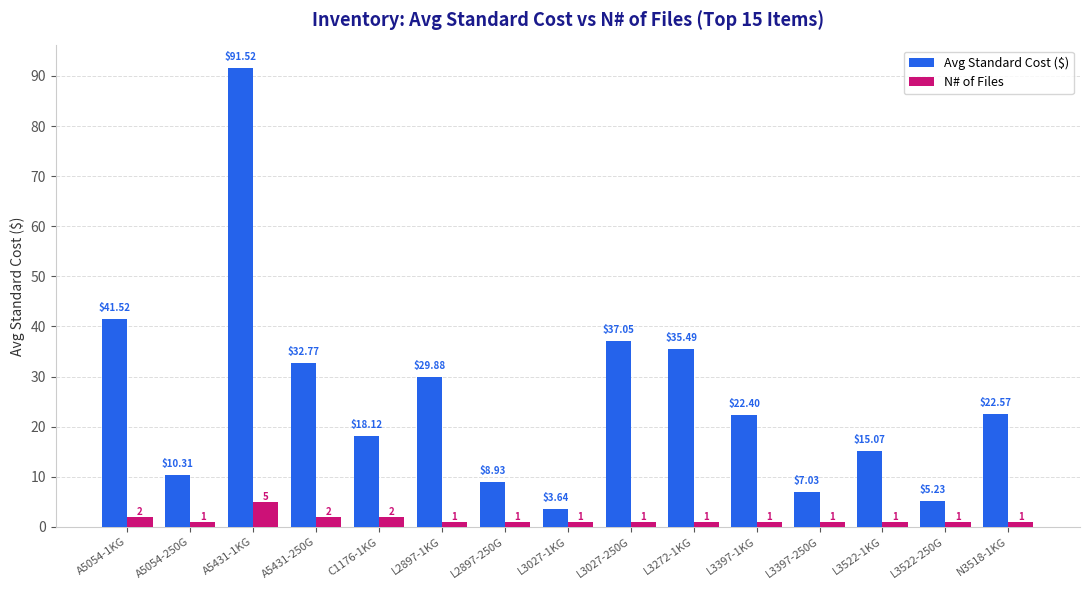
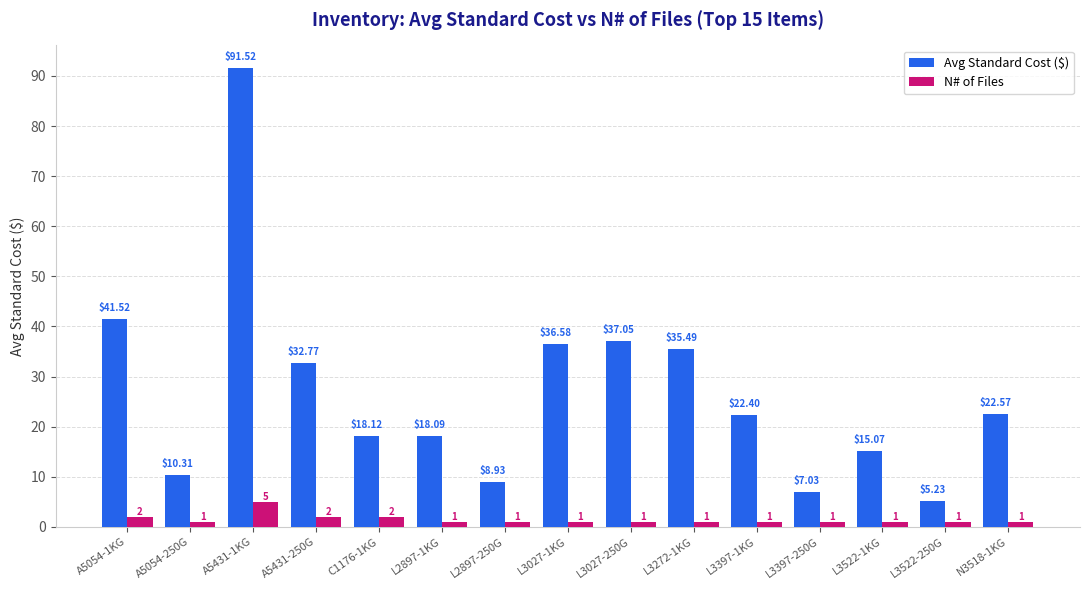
Avg Standard Cost ($), L2897-1KG: $29.88 -> $18.09
Avg Standard Cost ($), L3027-1KG: $3.64 -> $36.58
